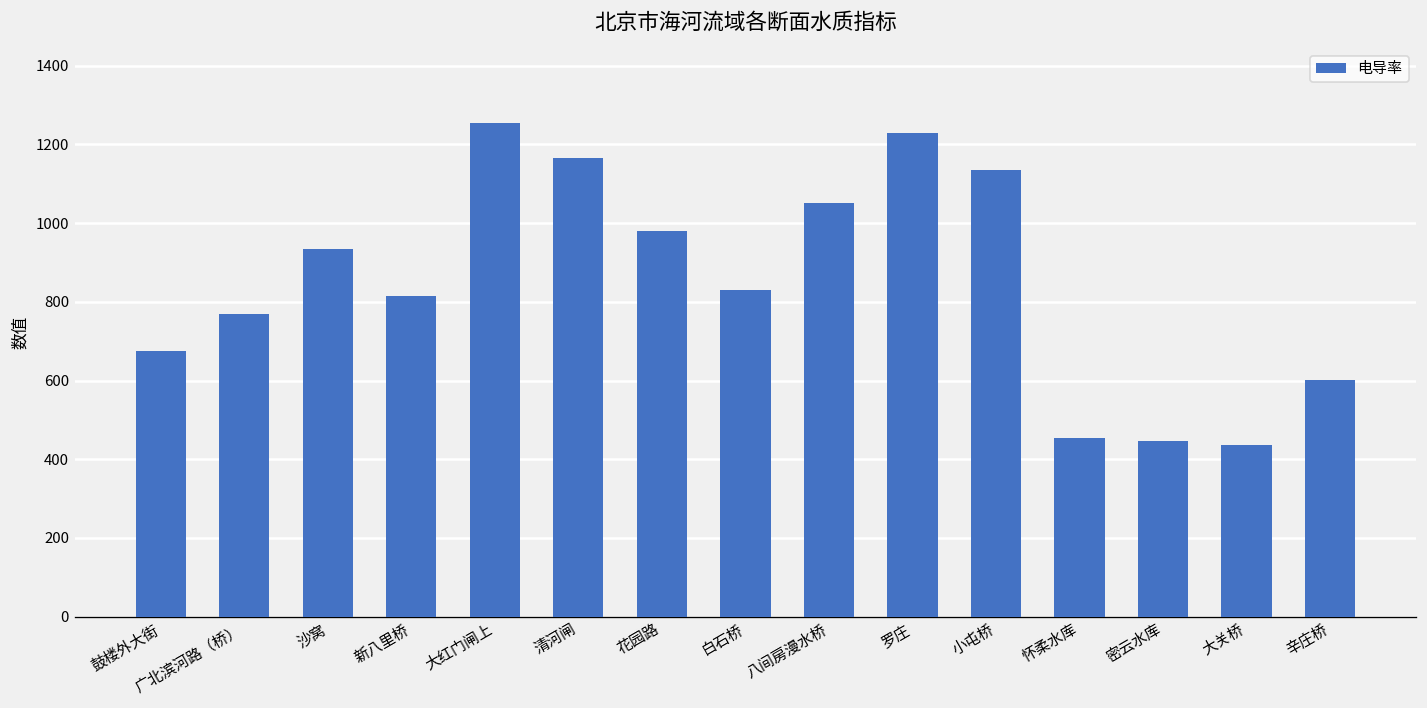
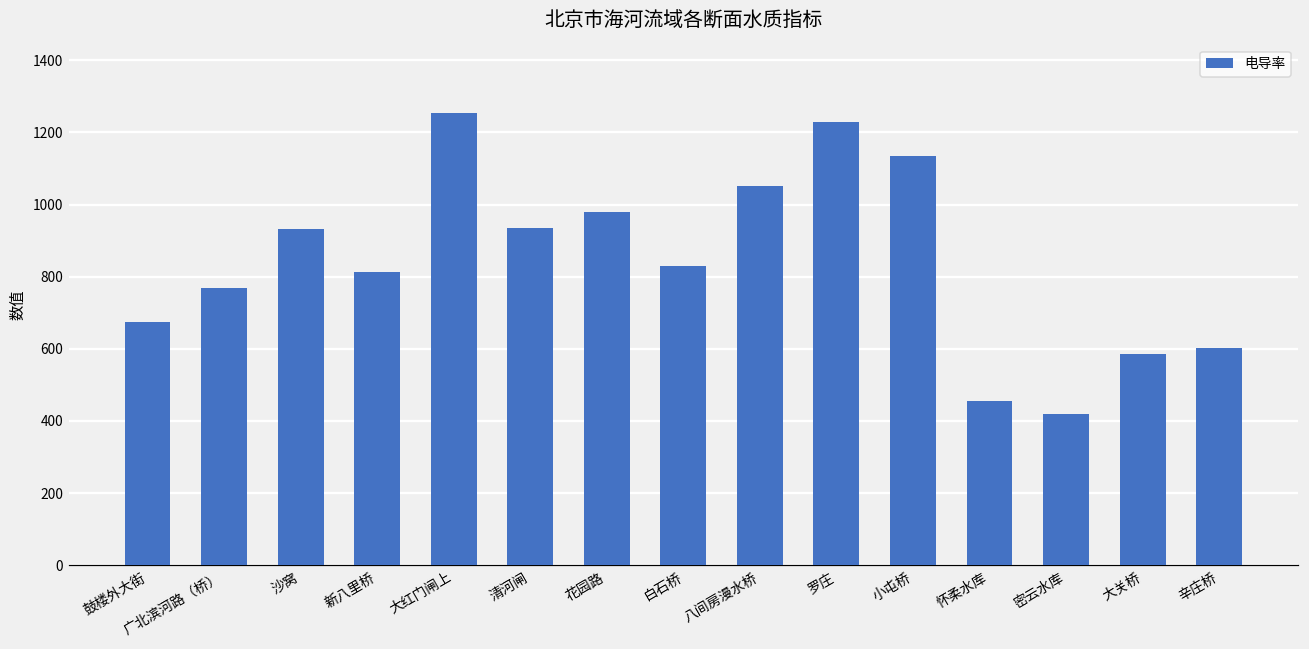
清河闸: 1170 -> 940
密云水库: 450 -> 420
大关桥: 440 -> 590
